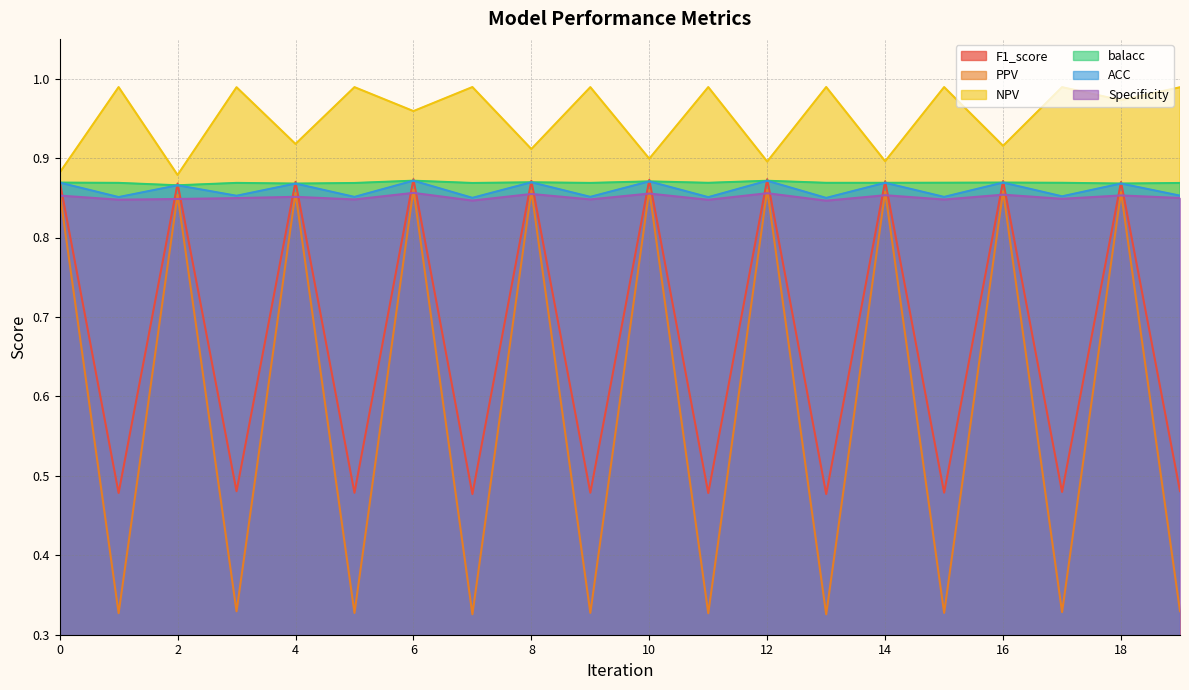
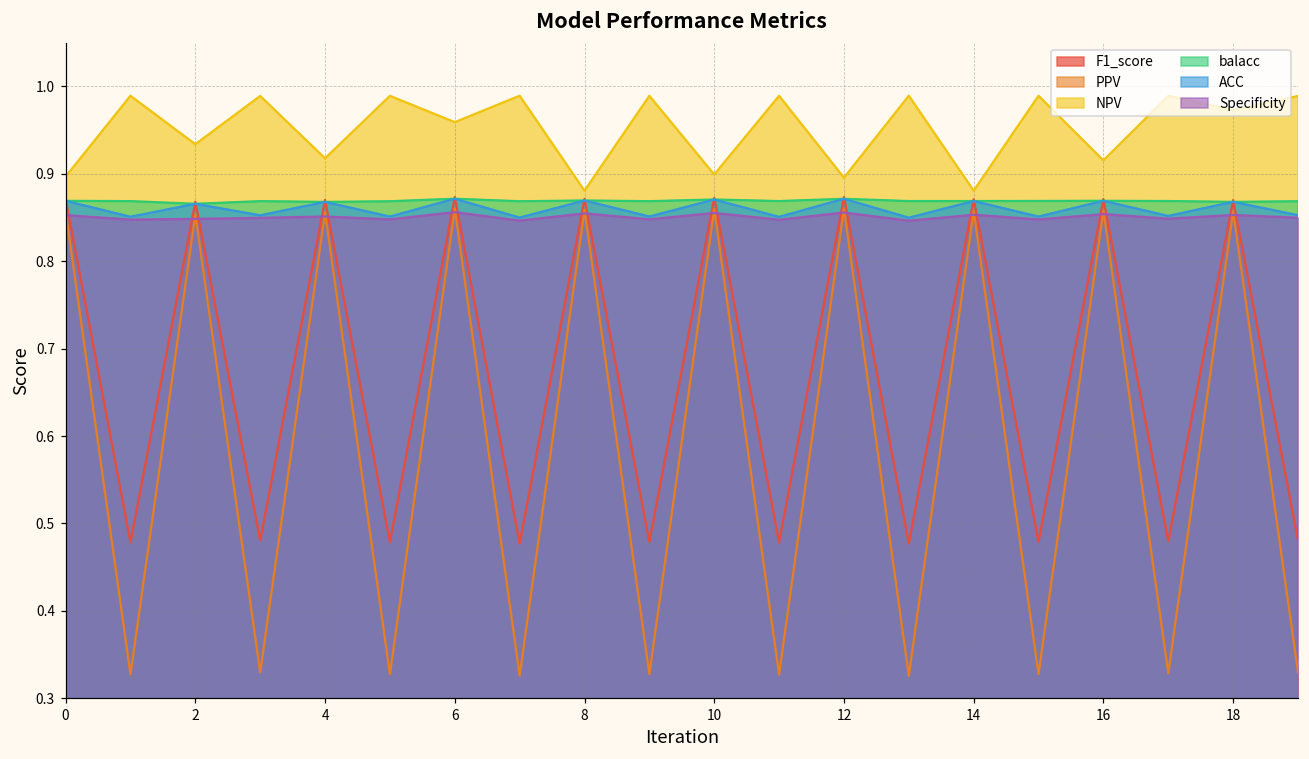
NPV, 0: 0.88 -> 0.90
NPV, 2: 0.88 -> 0.93
NPV, 8: 0.91 -> 0.88
NPV, 14: 0.90 -> 0.88
